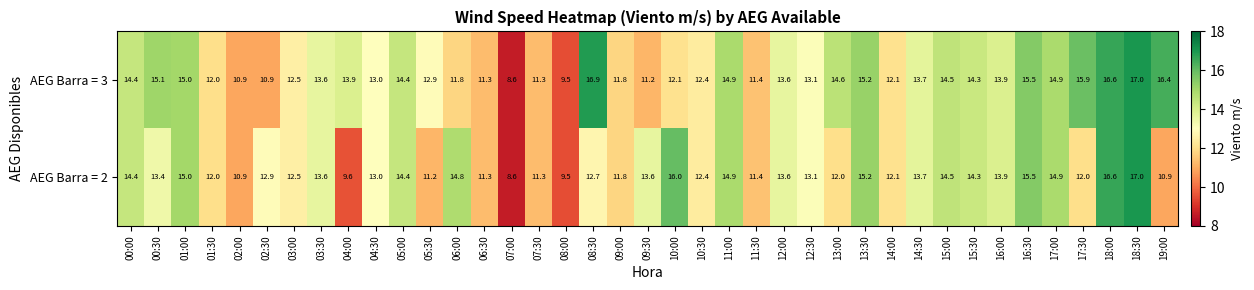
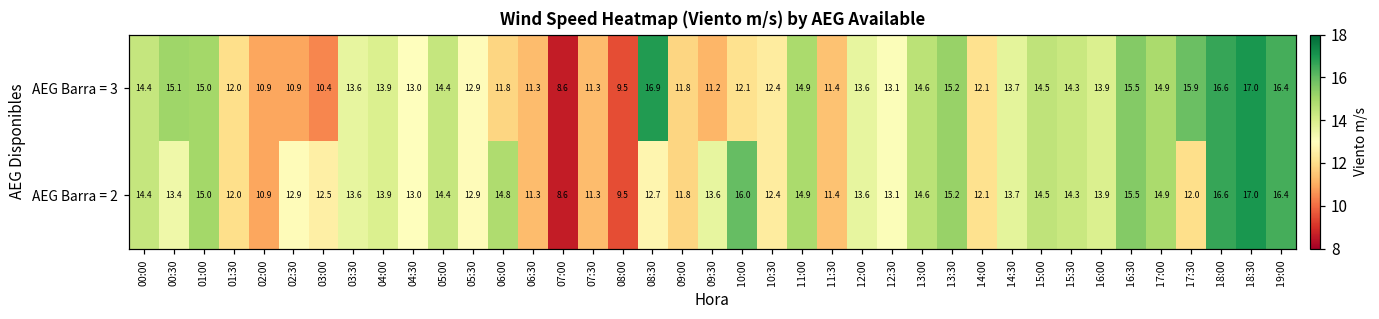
AEG Barra = 3, 03:00: 12.5 -> 10.4
AEG Barra = 2, 04:00: 9.6 -> 13.9
AEG Barra = 2, 05:30: 11.2 -> 12.9
AEG Barra = 2, 13:00: 12.0 -> 14.6
AEG Barra = 2, 19:00: 10.9 -> 16.4
